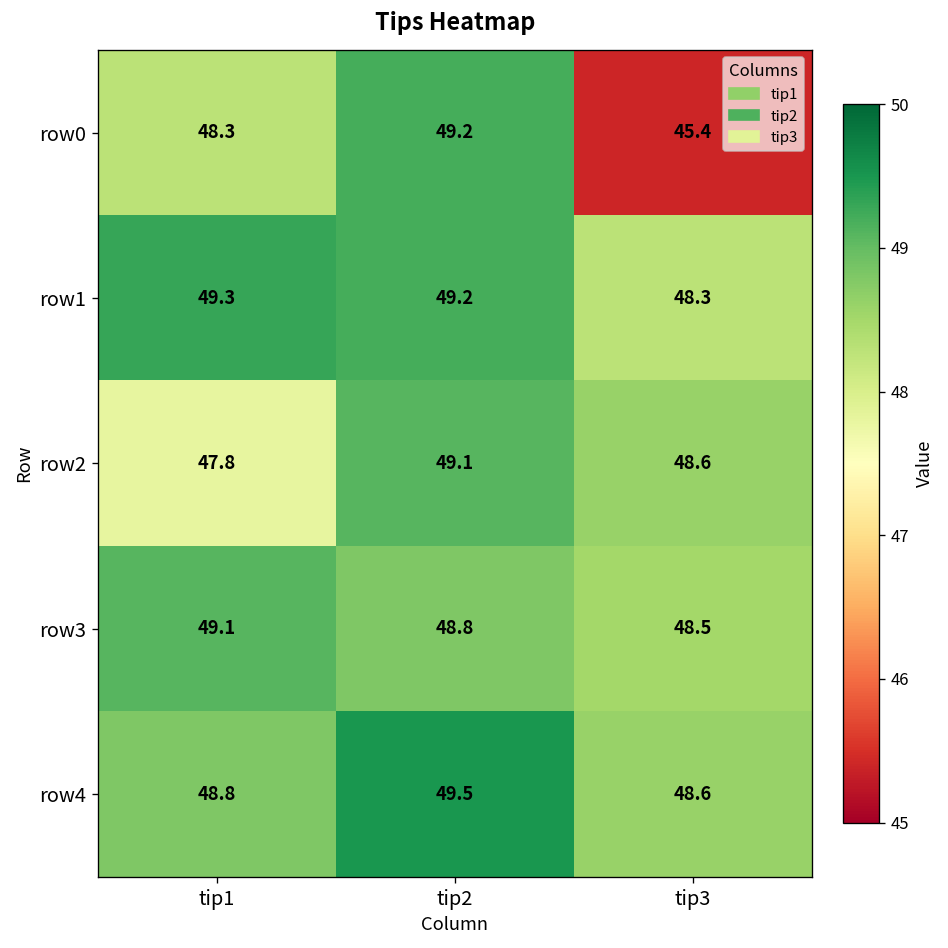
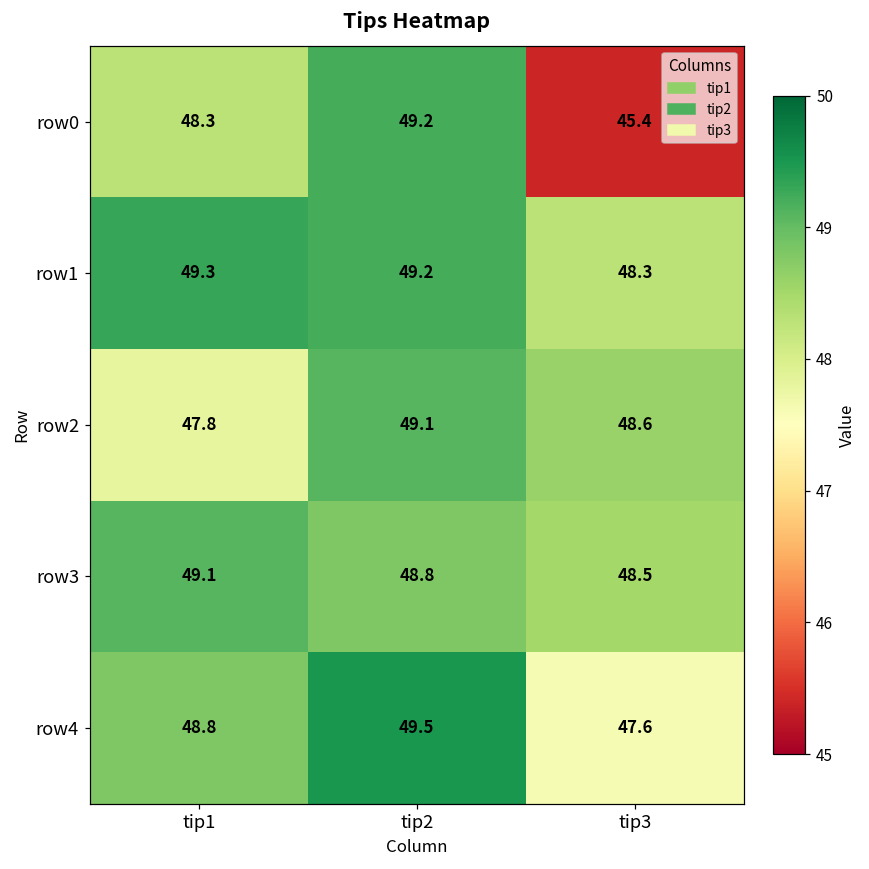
row4, tip3: 48.6 -> 47.6
